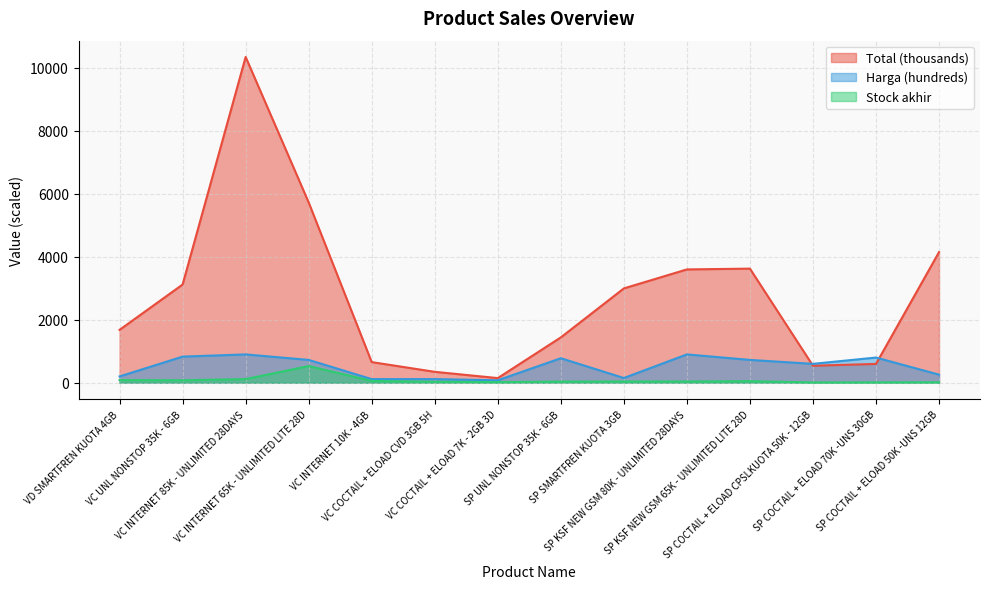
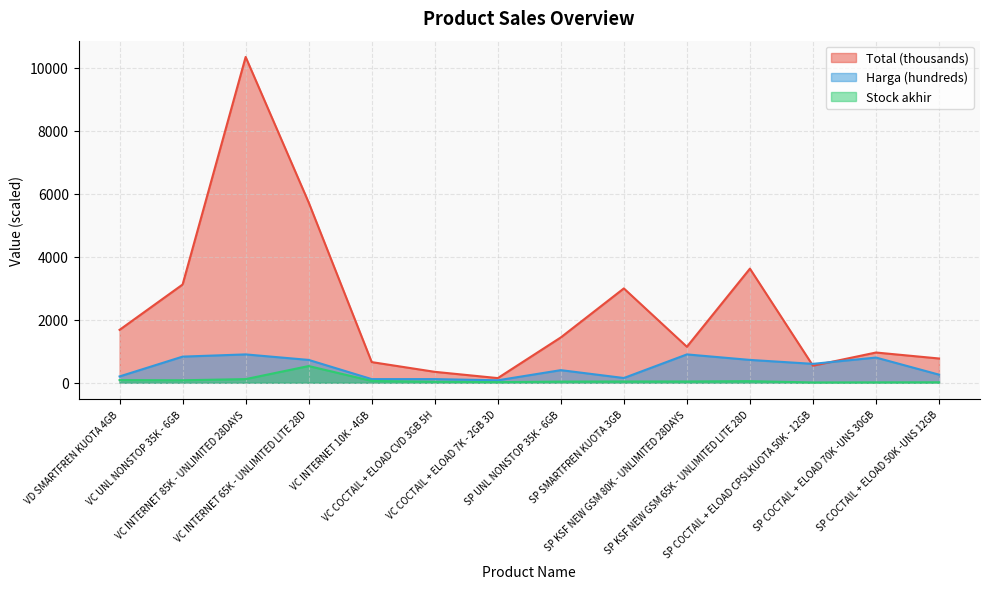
Harga (hundreds), SP UNL NONSTOP 35K - 6GB: 800 -> 400
Total (thousands), SP KSF NEW GSM 80K - UNLIMITED 28DAYS: 3600 -> 1100
Total (thousands), SP COCTAIL + ELOAD 70K -UNS 30GB: 600 -> 1000
Total (thousands), SP COCTAIL + ELOAD 50K -UNS 12GB: 4100 -> 800
